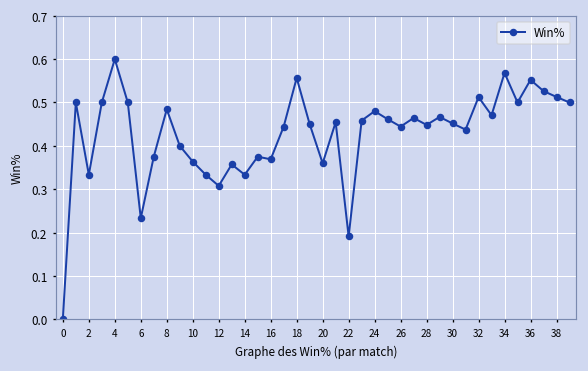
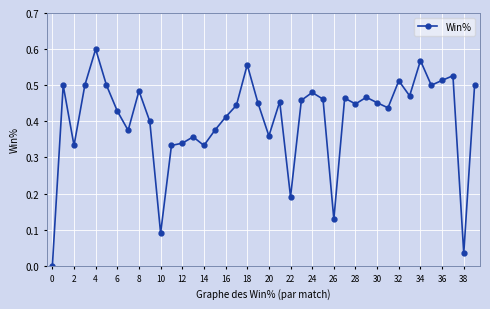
6: 0.23 -> 0.43
10: 0.36 -> 0.09
12: 0.31 -> 0.34
16: 0.37 -> 0.41
26: 0.44 -> 0.13
36: 0.55 -> 0.51
38: 0.51 -> 0.03
